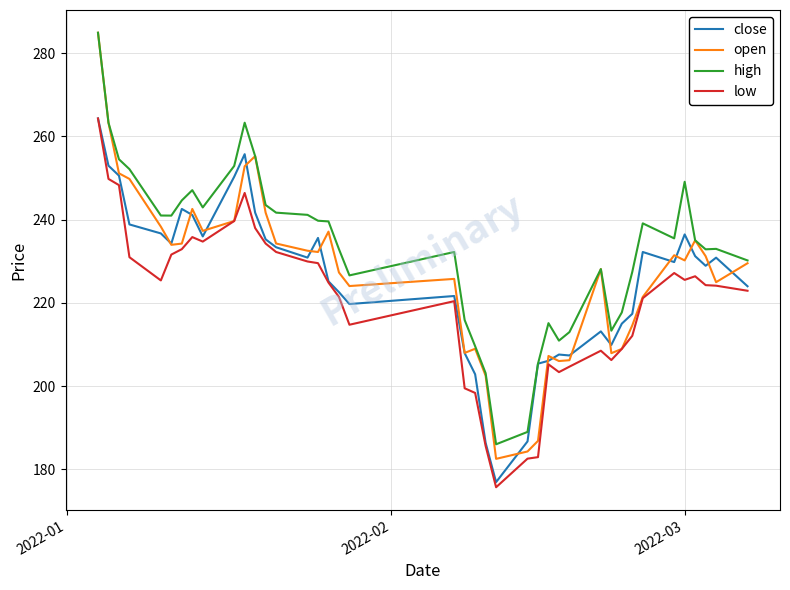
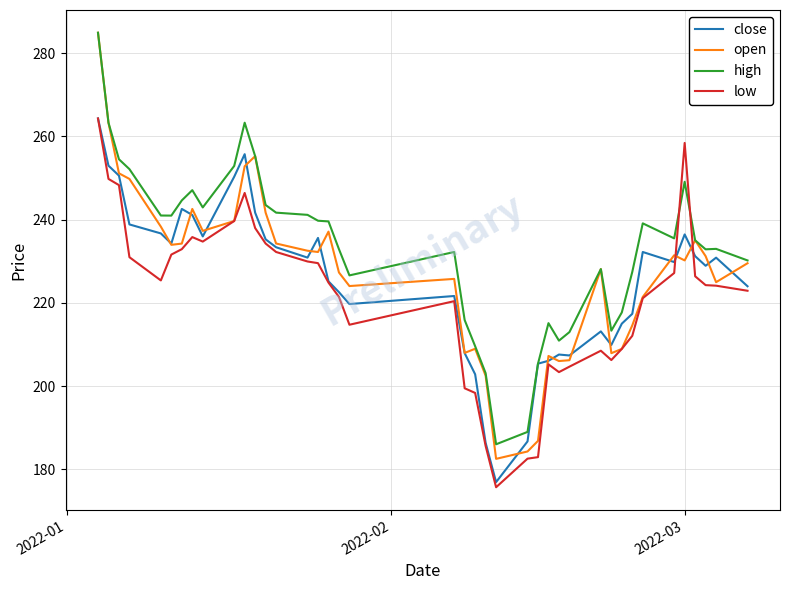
low, 2022-03: 226 -> 258
